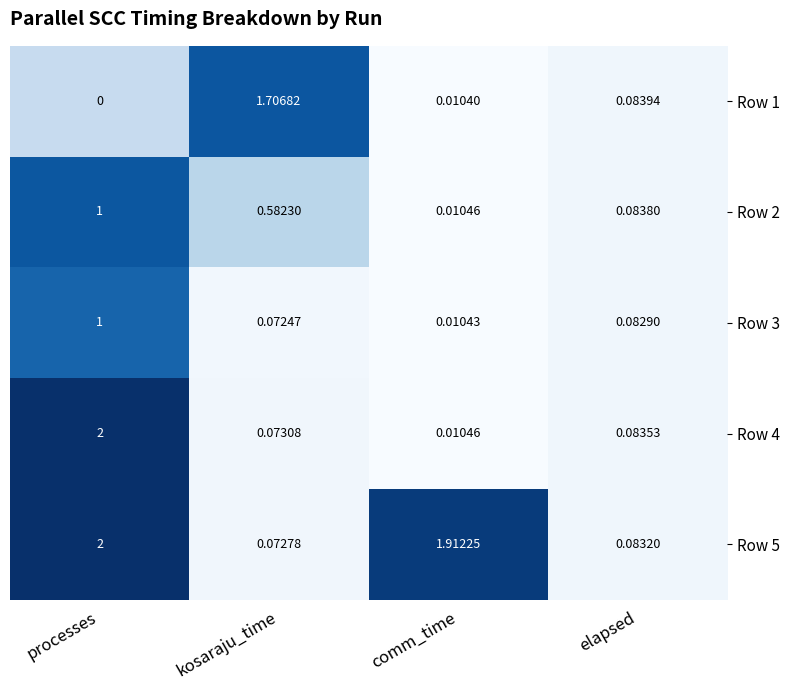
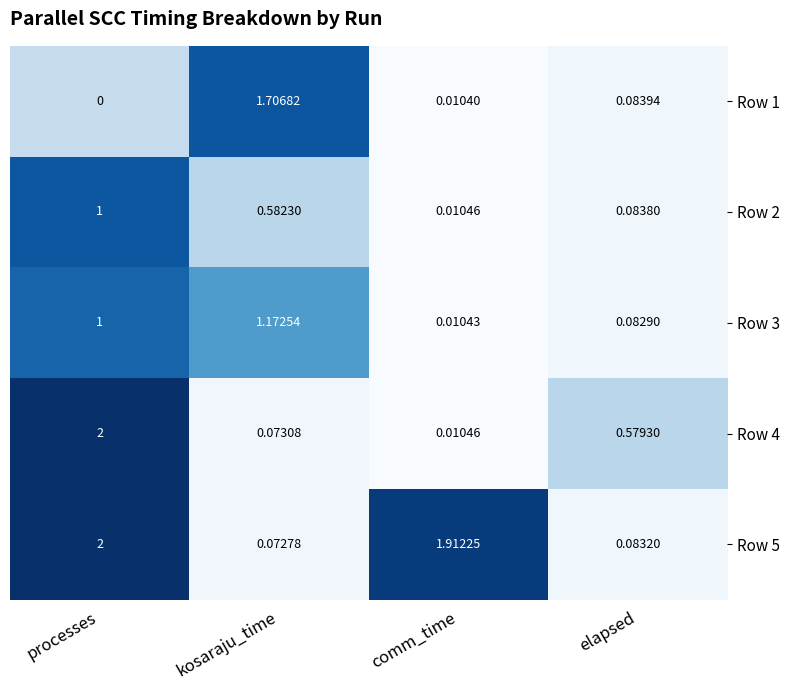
Row 3, kosaraju_time: 0.07247 -> 1.17254
Row 4, elapsed: 0.08353 -> 0.57930
